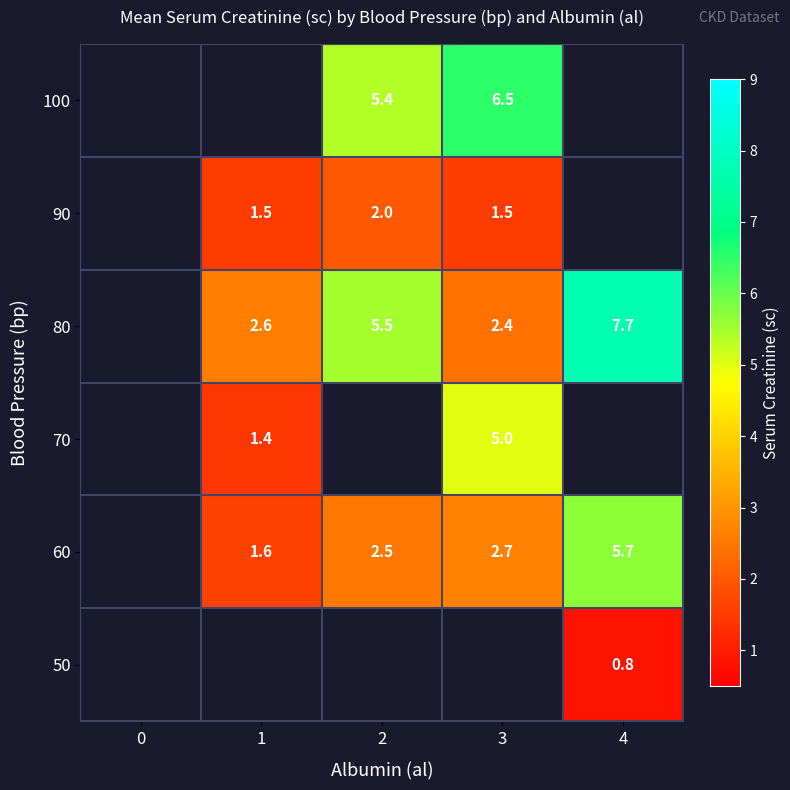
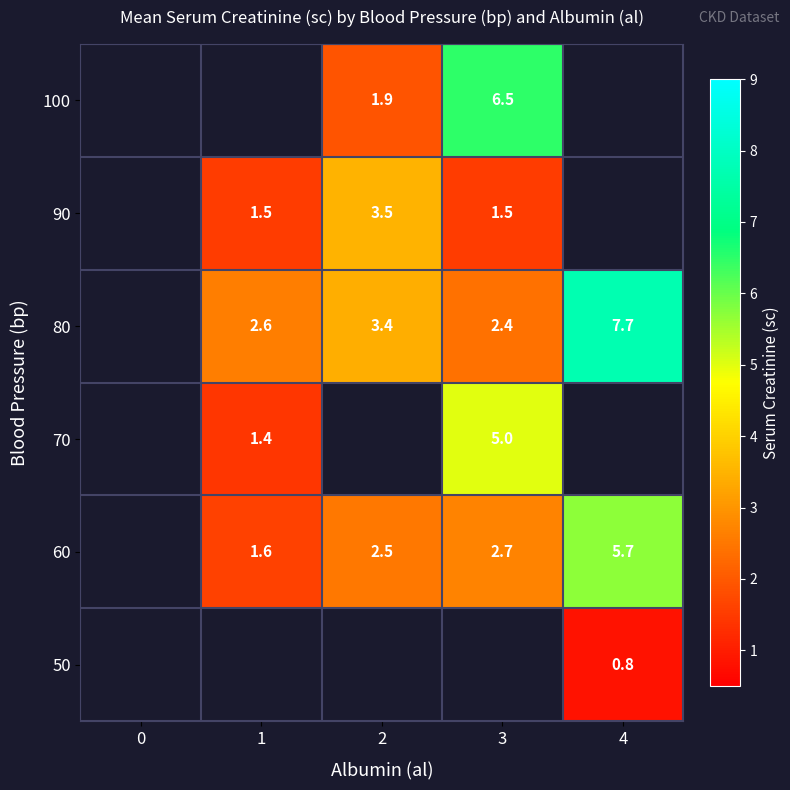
100, 2: 5.4 -> 1.9
90, 2: 2.0 -> 3.5
80, 2: 5.5 -> 3.4
